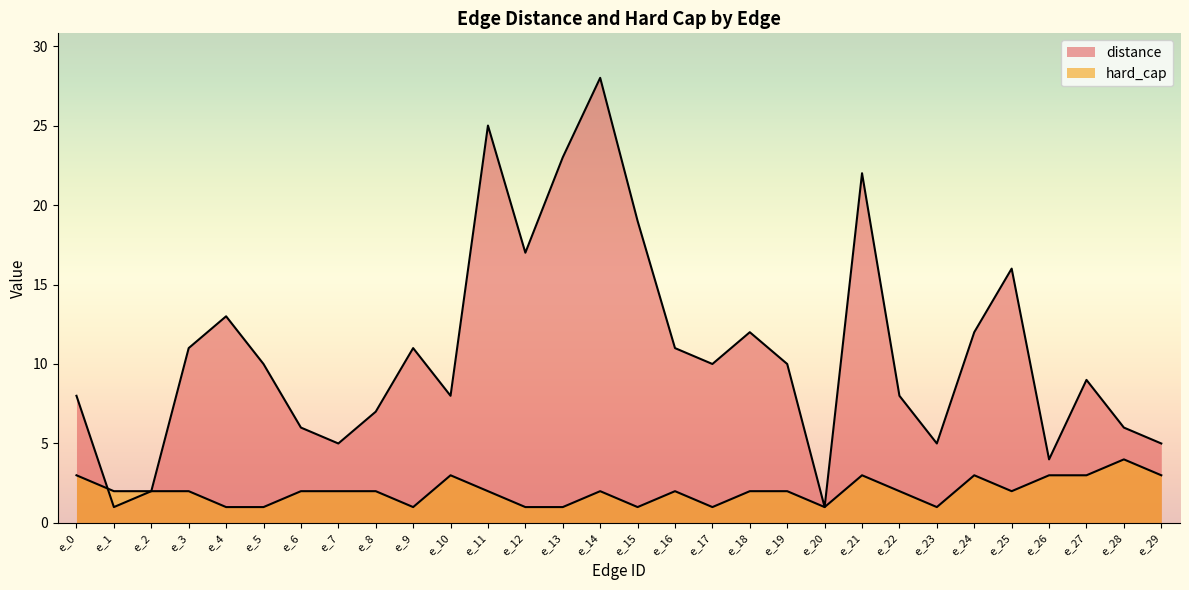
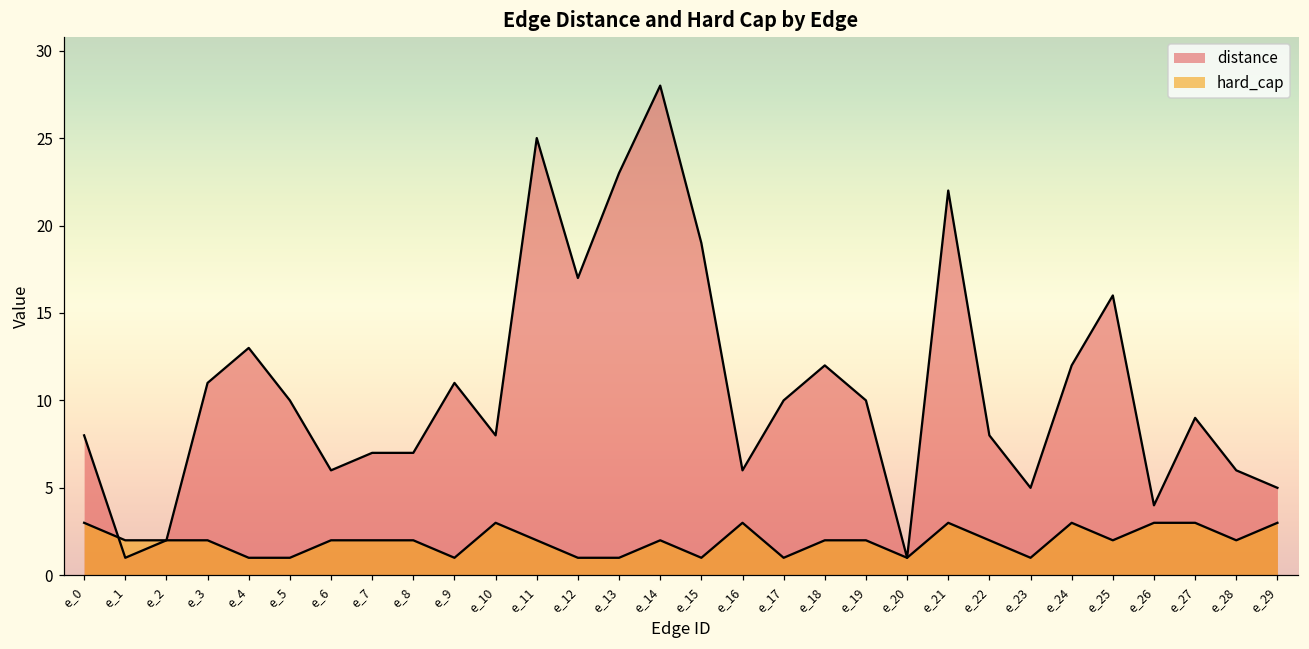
distance, e_7: 5 -> 7
distance, e_16: 11 -> 6
hard_cap, e_16: 2 -> 3
hard_cap, e_28: 4 -> 2
